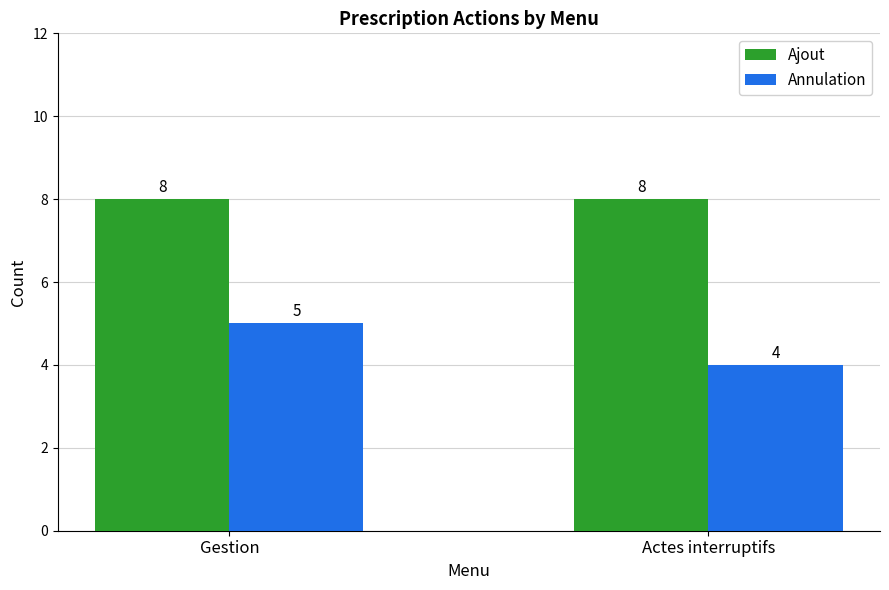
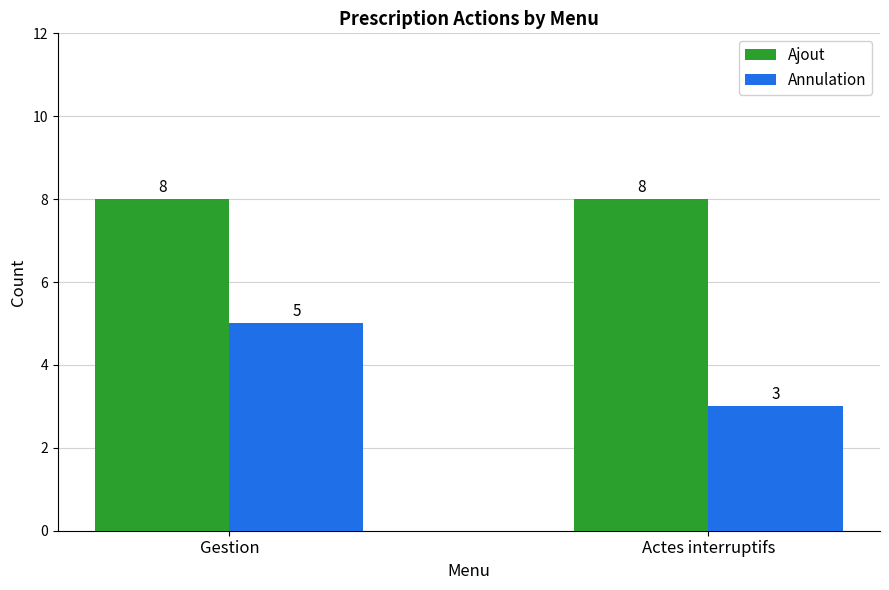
Annulation, Actes interruptifs: 4 -> 3
